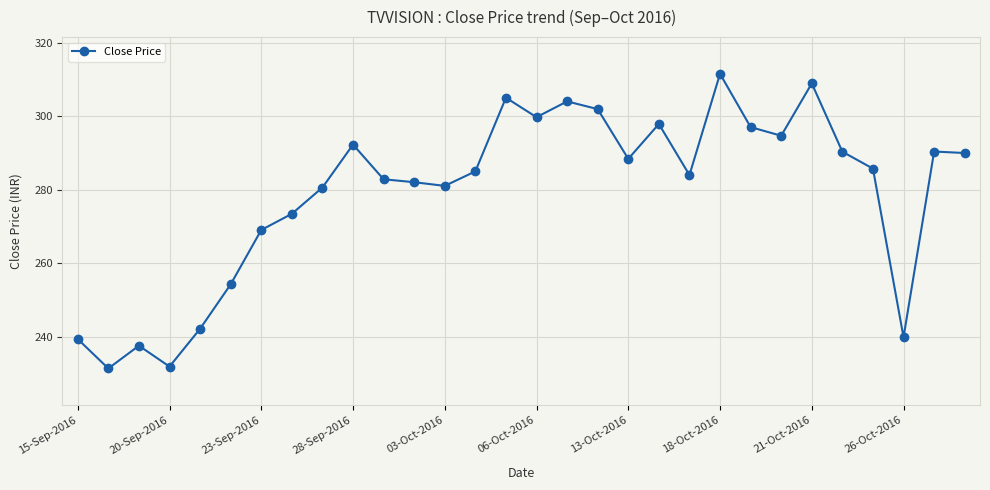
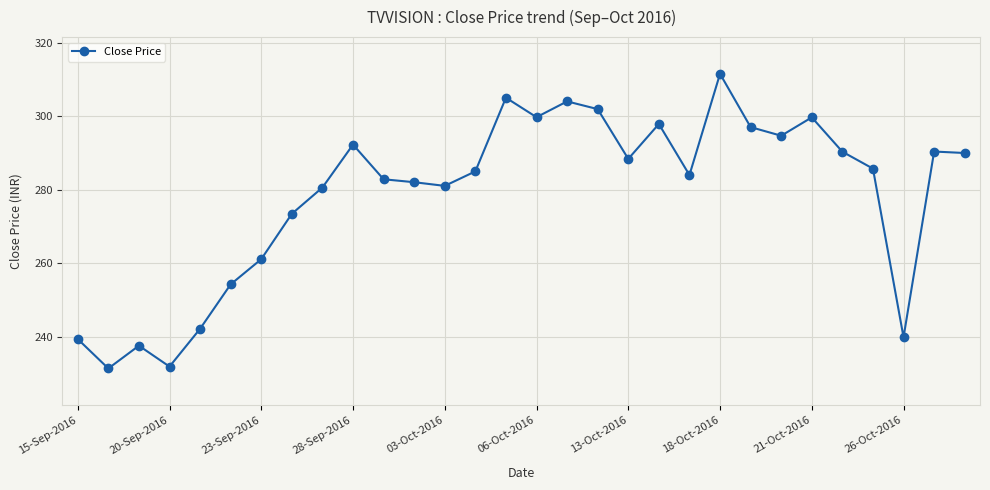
23-Sep-2016: 269 -> 261
21-Oct-2016: 309 -> 300
